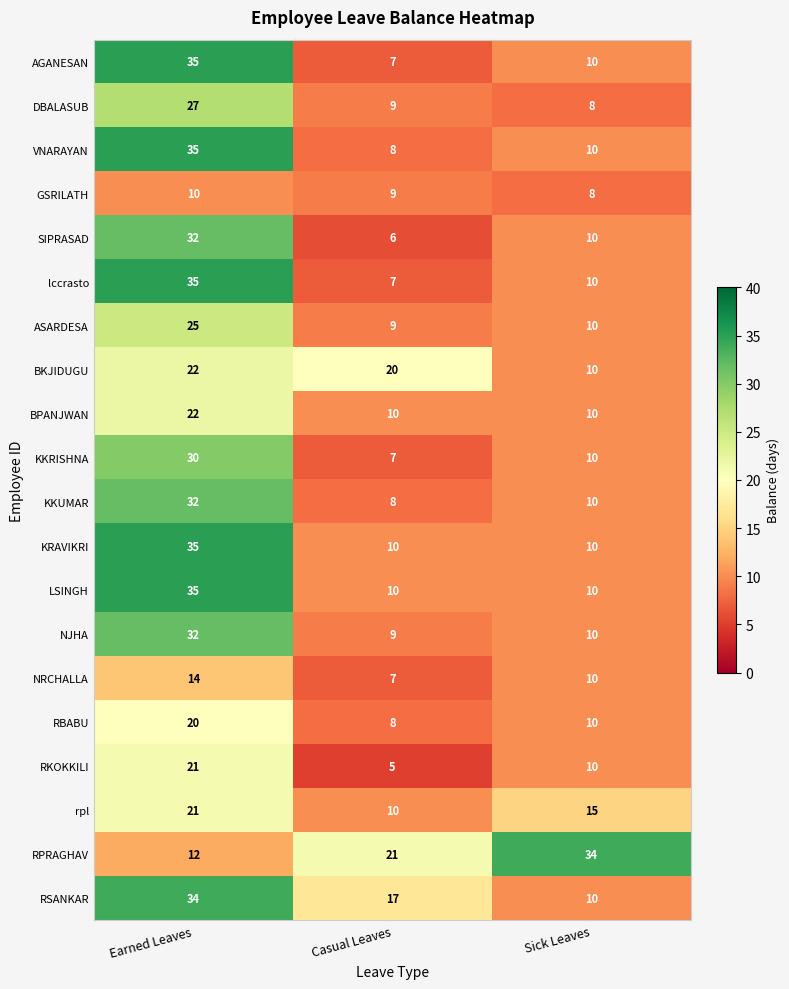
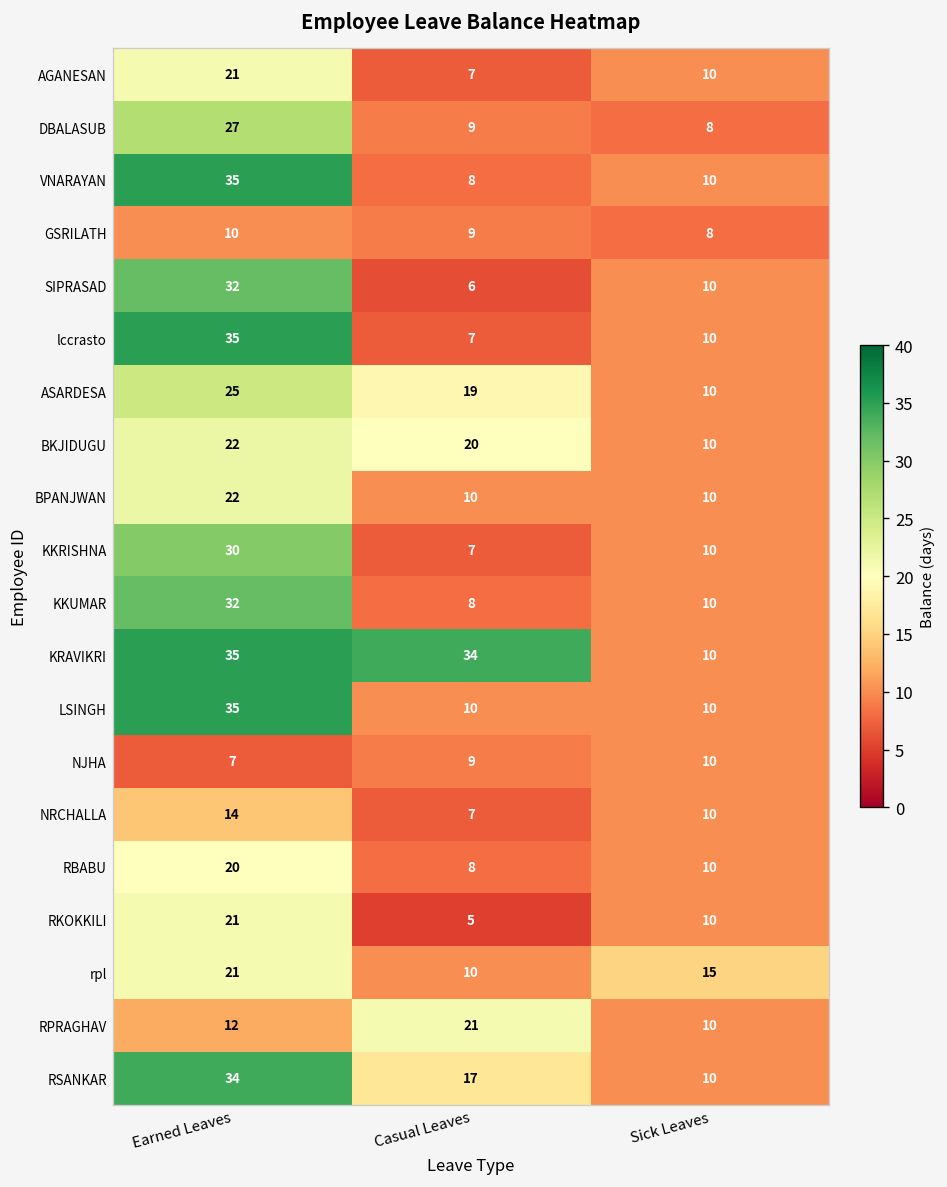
AGANESAN, Earned Leaves: 35 -> 21
ASARDESA, Casual Leaves: 9 -> 19
KRAVIKRI, Casual Leaves: 10 -> 34
NJHA, Earned Leaves: 32 -> 7
RPRAGHAV, Sick Leaves: 34 -> 10
